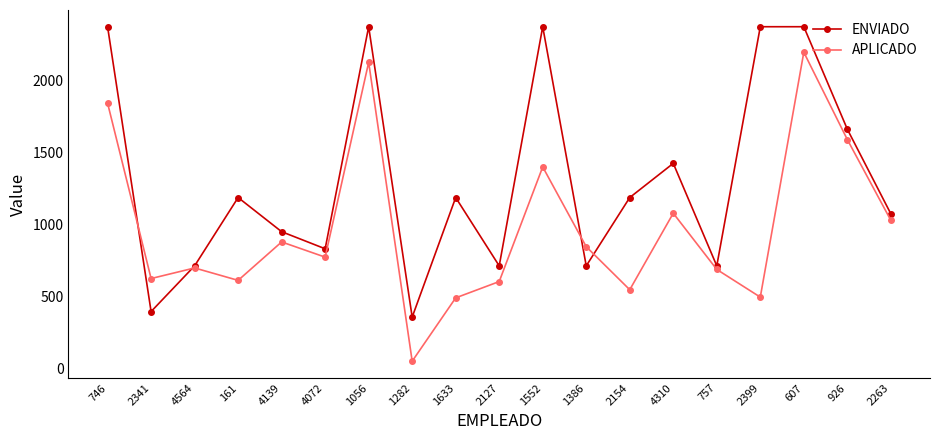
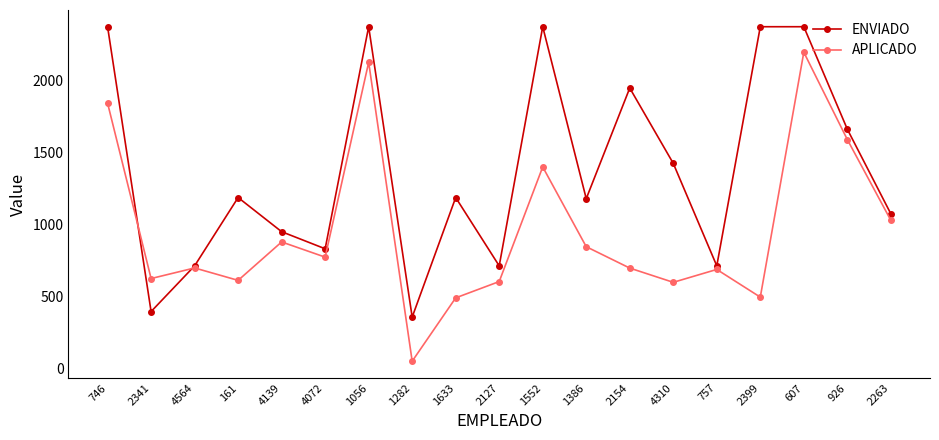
ENVIADO, 1386: 710 -> 1180
ENVIADO, 2154: 1190 -> 1950
APLICADO, 2154: 550 -> 700
APLICADO, 4310: 1080 -> 600
